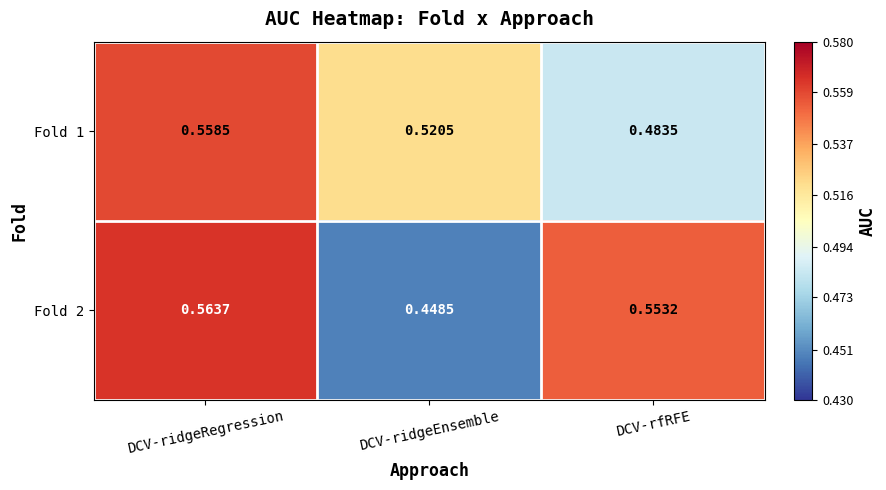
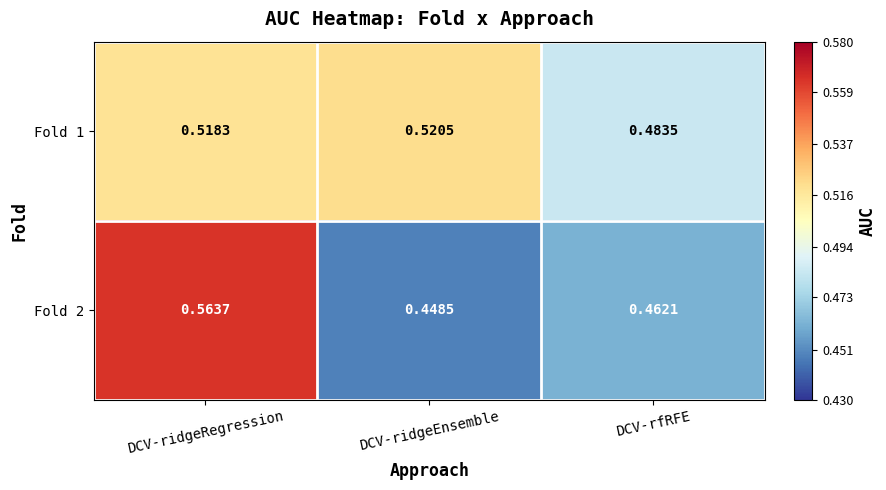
Fold 1, DCV-ridgeRegression: 0.5585 -> 0.5183
Fold 2, DCV-rfRFE: 0.5532 -> 0.4621
